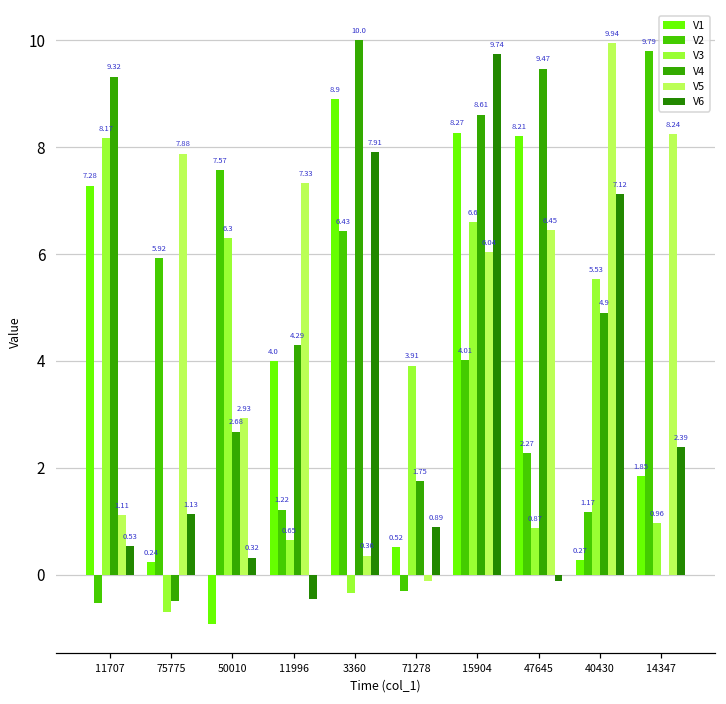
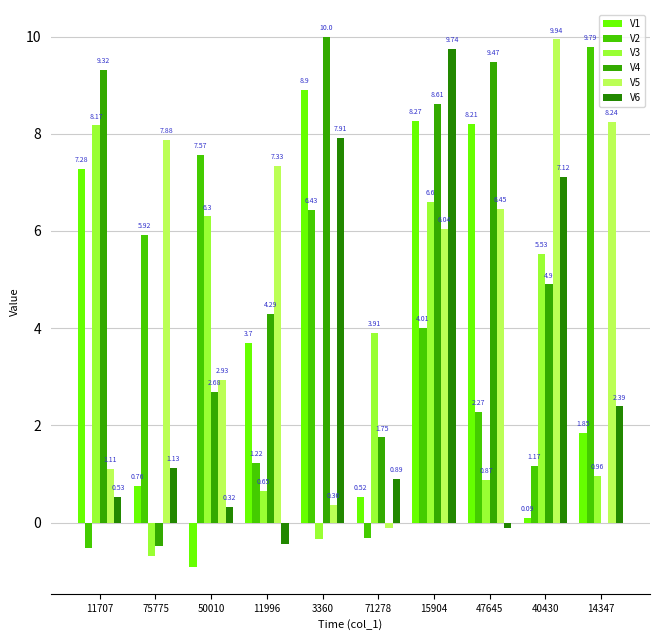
V1, 75775: 0.24 -> 0.76
V1, 11996: 4.0 -> 3.7
V1, 40430: 0.27 -> 0.09
